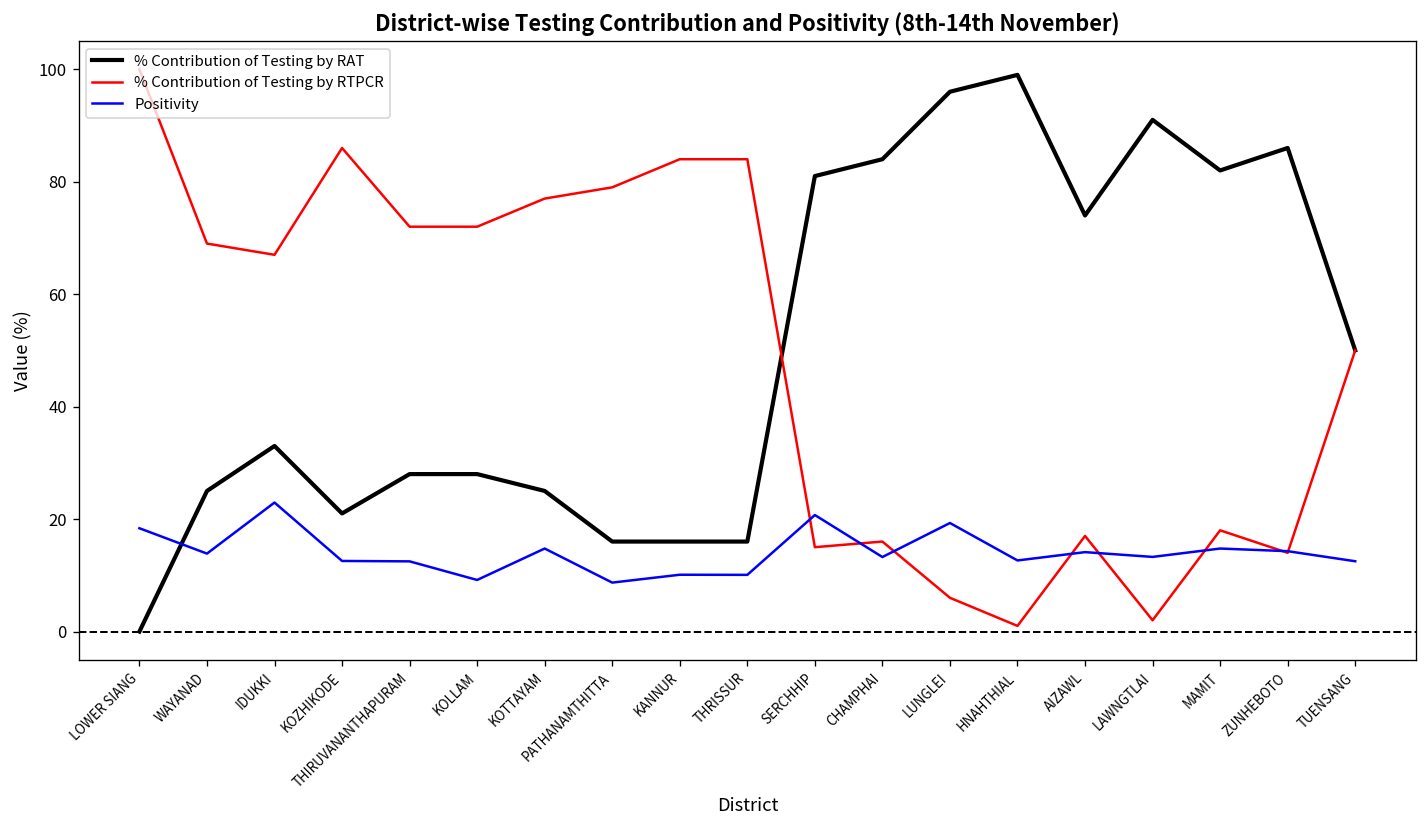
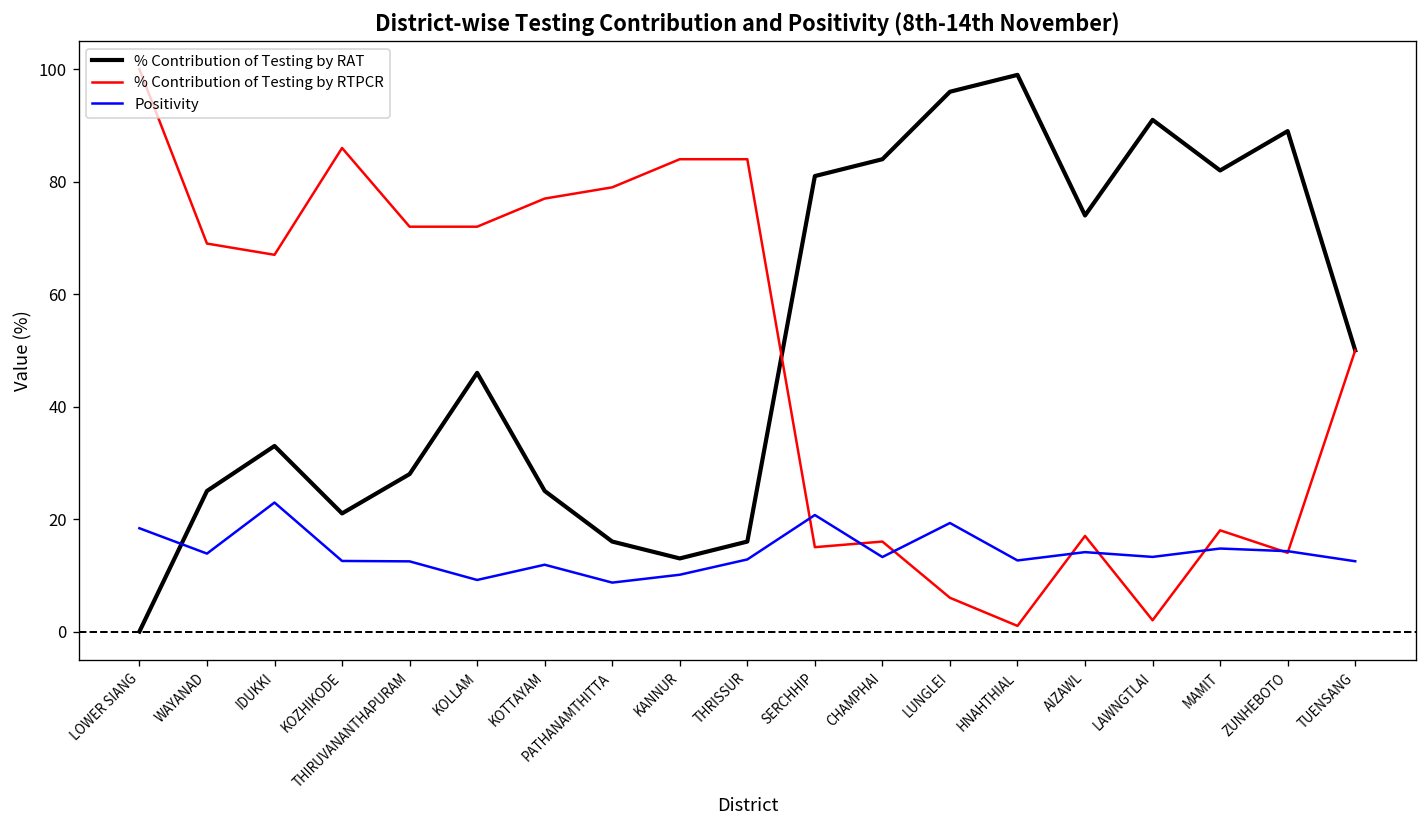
% Contribution of Testing by RAT, KOLLAM: 28 -> 46
Positivity, KOTTAYAM: 15 -> 12
% Contribution of Testing by RAT, KANNUR: 16 -> 13
Positivity, THRISSUR: 10 -> 13
% Contribution of Testing by RAT, ZUNHEBOTO: 86 -> 89
